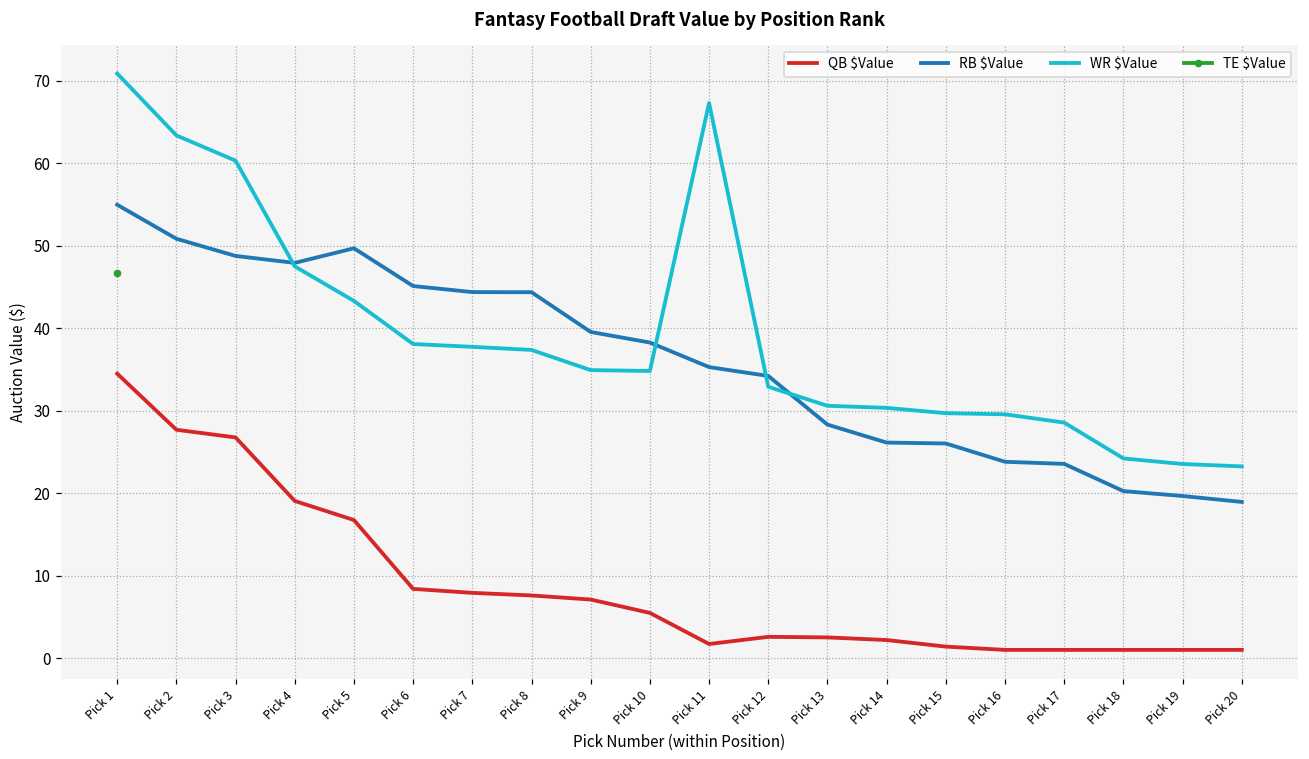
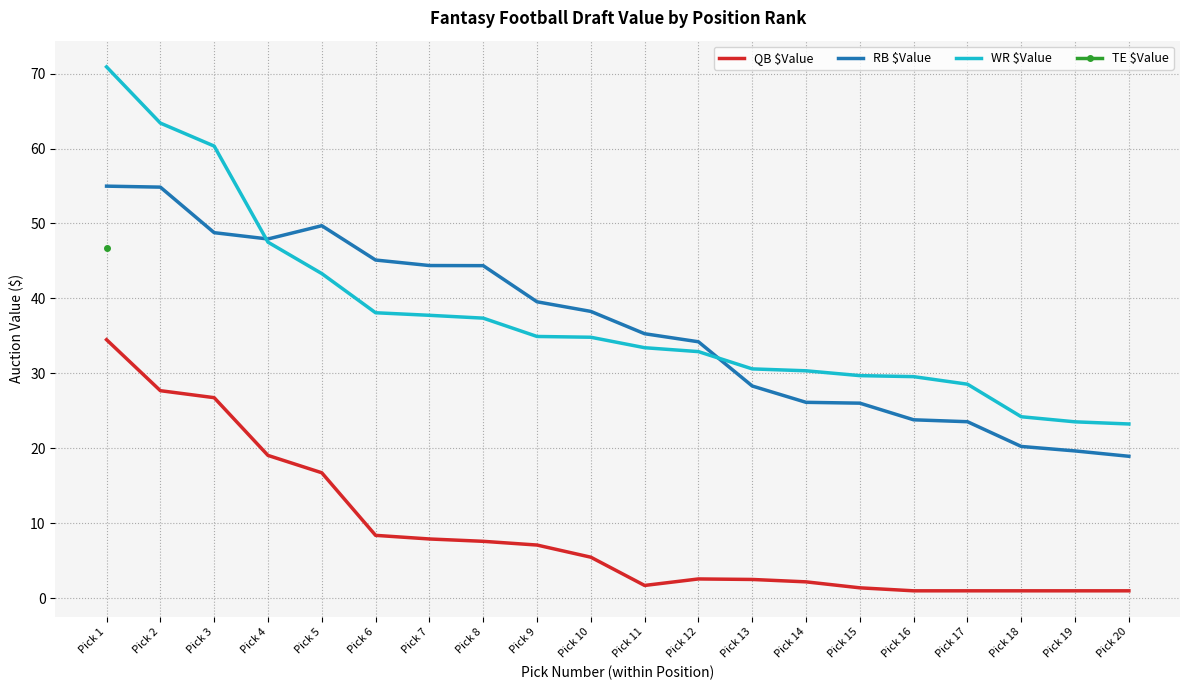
RB $Value, Pick 2: 51 -> 55
WR $Value, Pick 11: 67 -> 33
